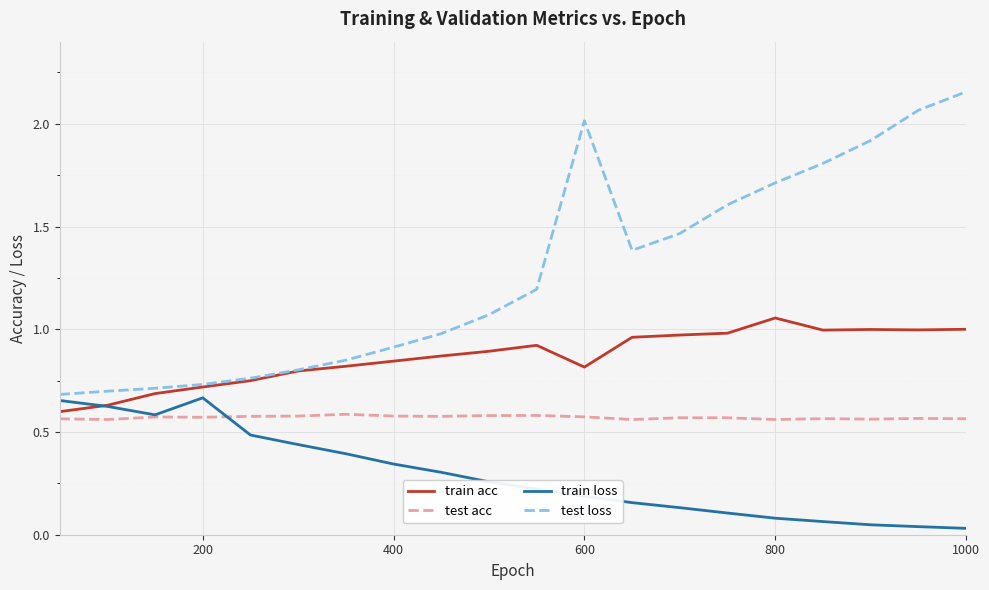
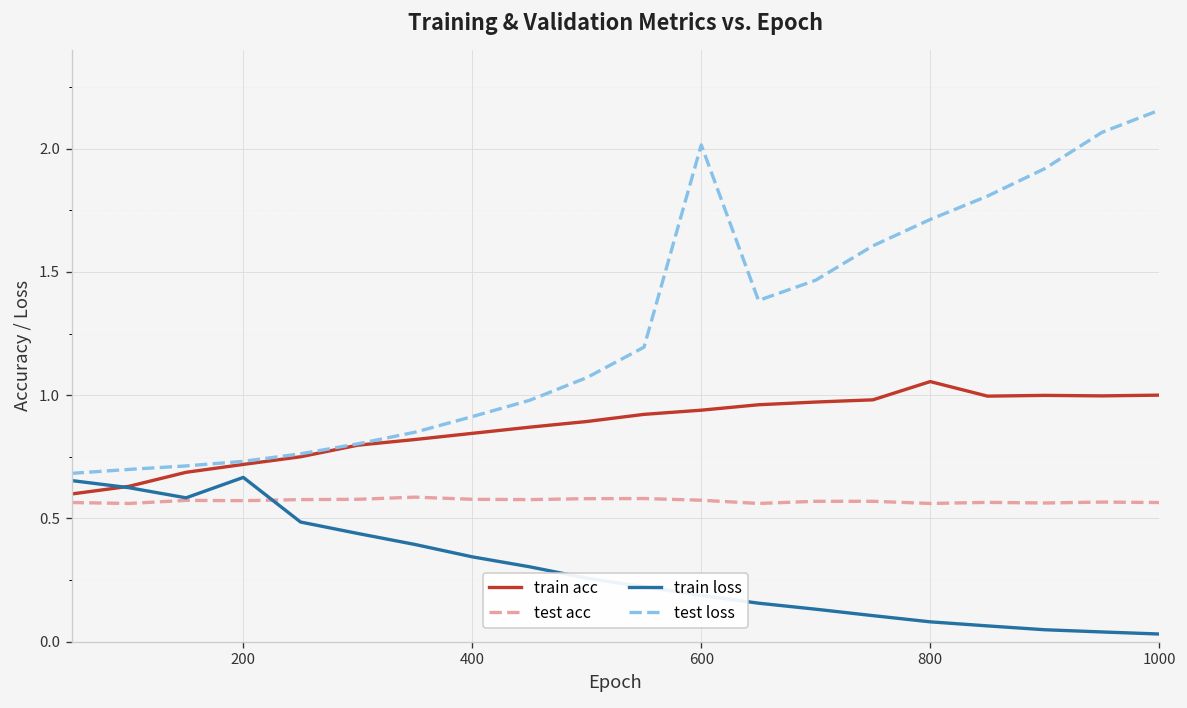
train acc, 600: 0.82 -> 0.94
